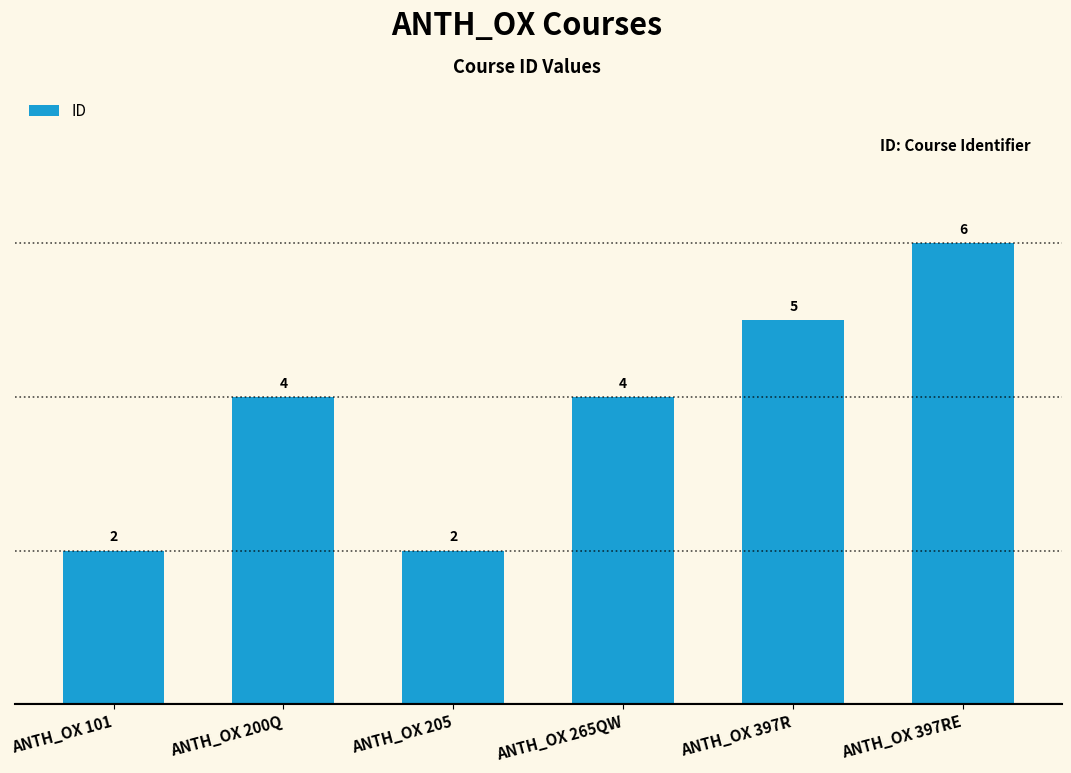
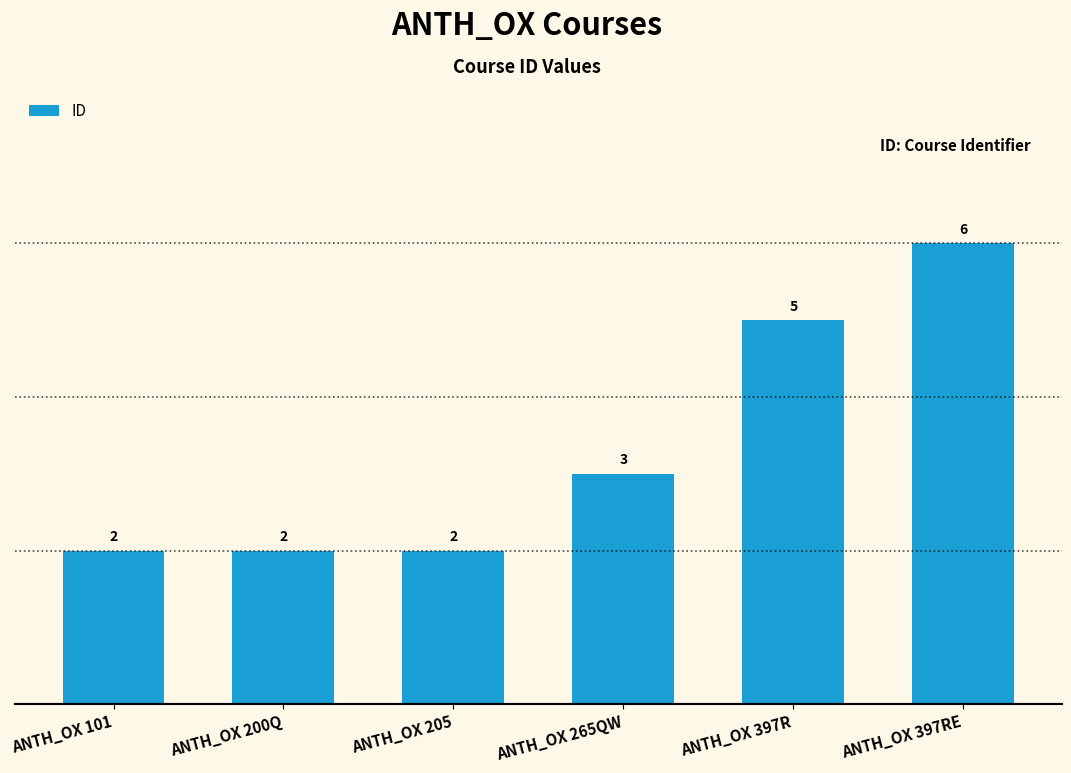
ANTH_OX 200Q: 4 -> 2
ANTH_OX 265QW: 4 -> 3
